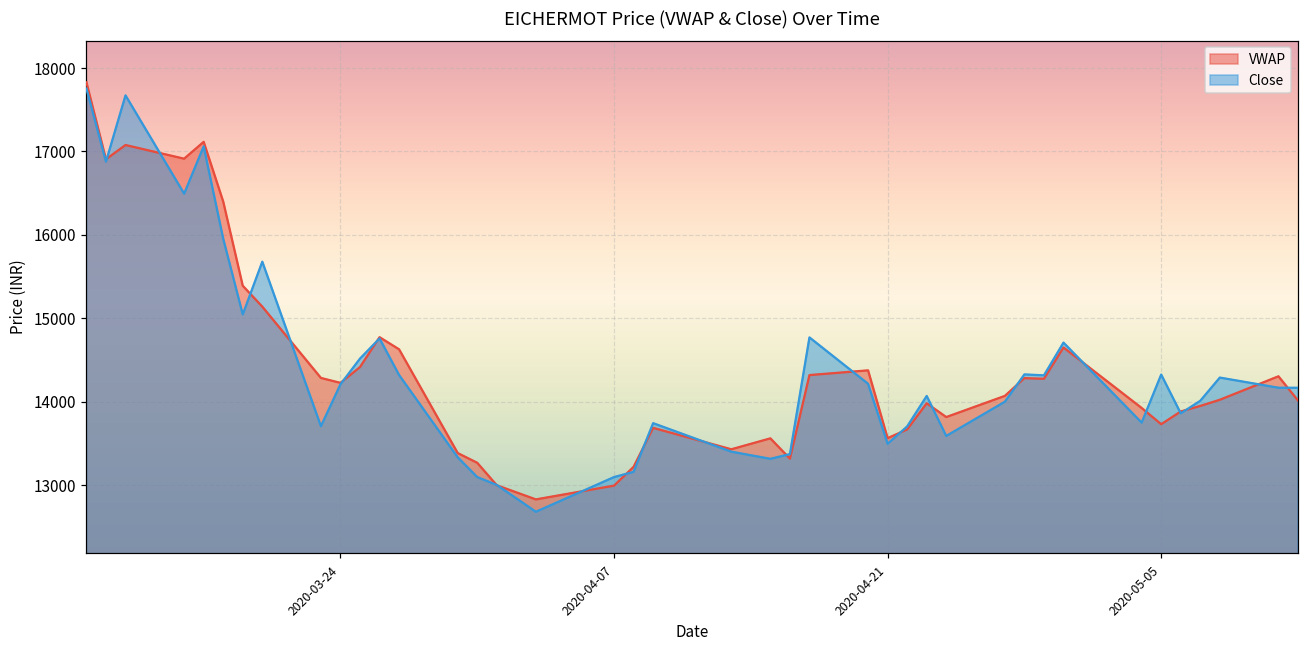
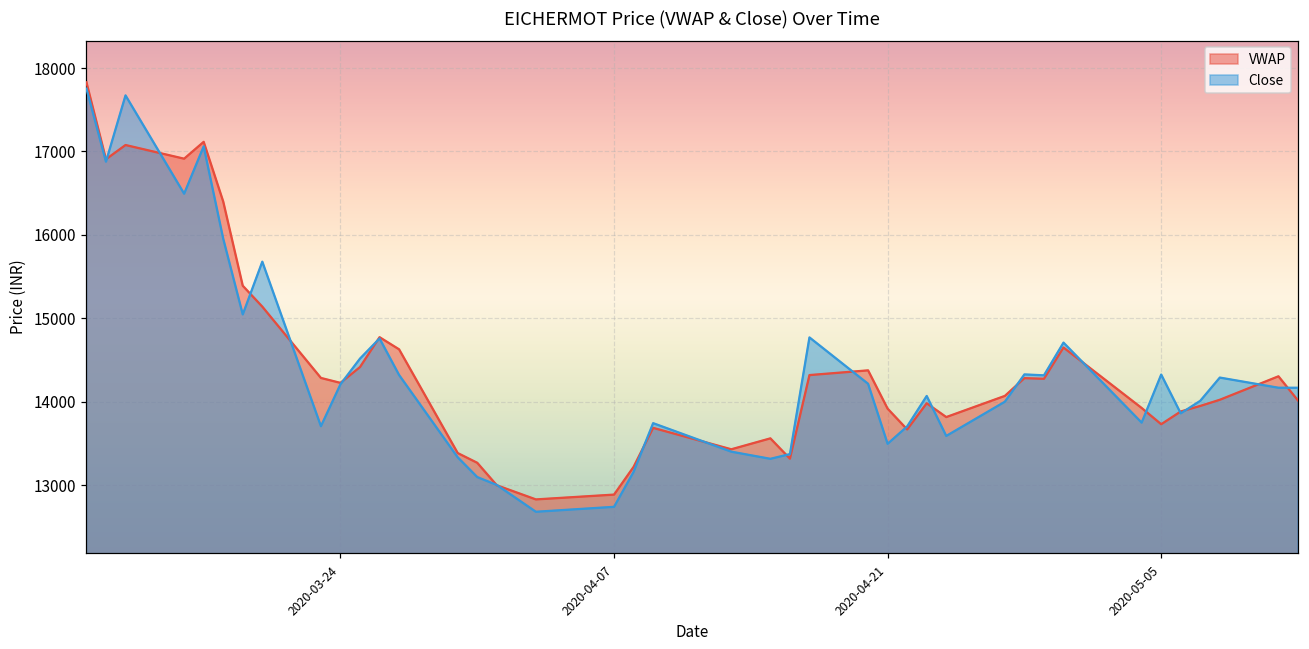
VWAP, 2020-04-07: 13000 -> 12900
Close, 2020-04-07: 13100 -> 12700
VWAP, 2020-04-21: 13600 -> 13900
